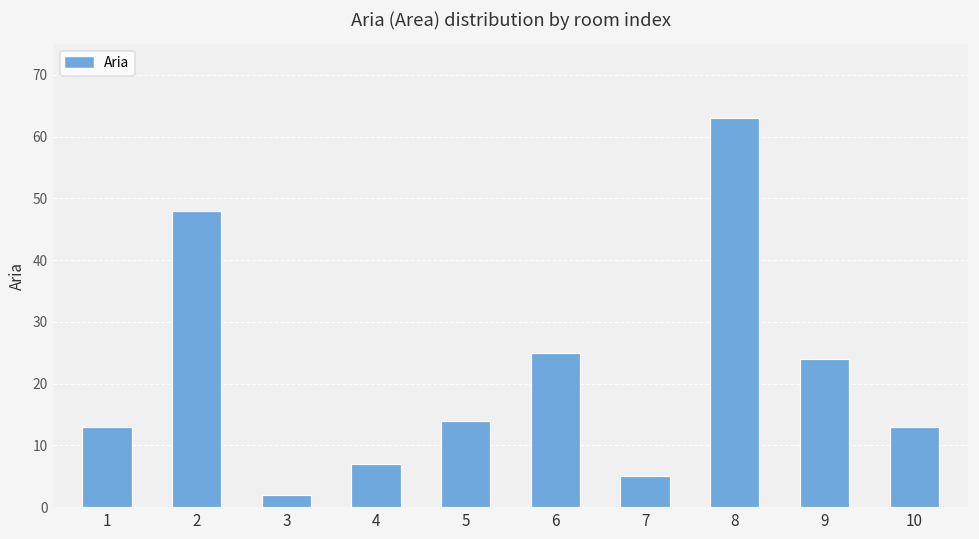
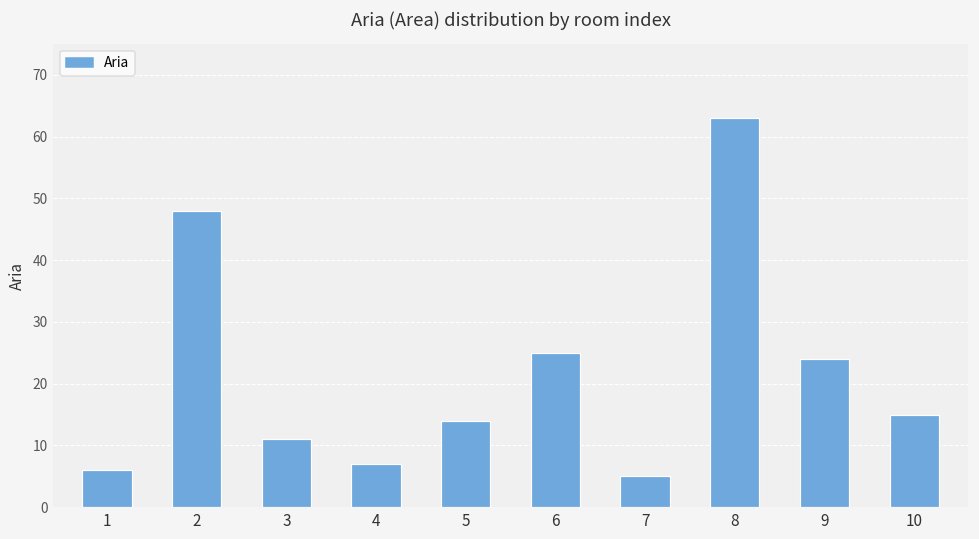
1: 13 -> 6
3: 2 -> 11
10: 13 -> 15
